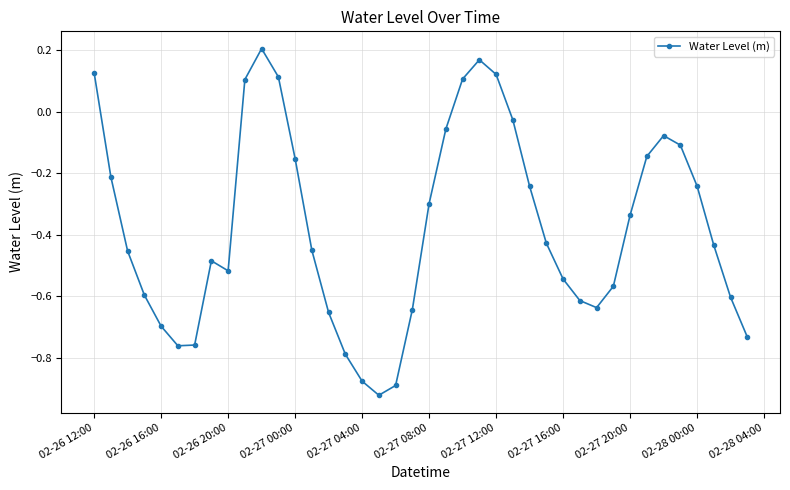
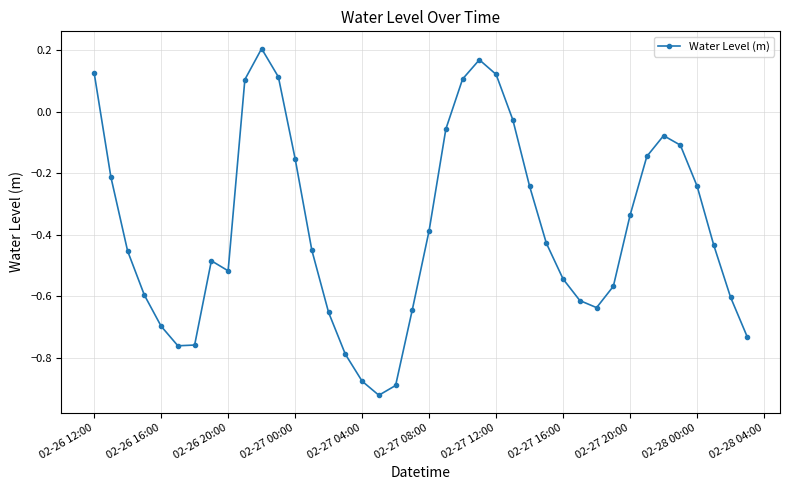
02-27 08:00: -0.30 -> -0.39
